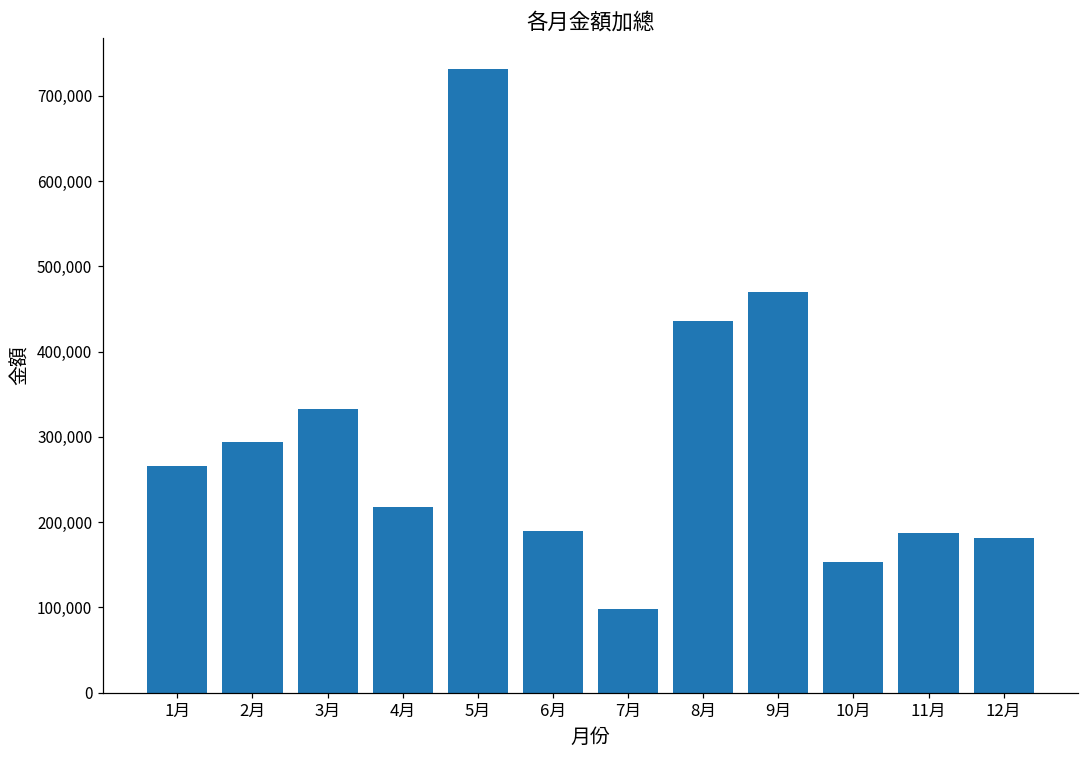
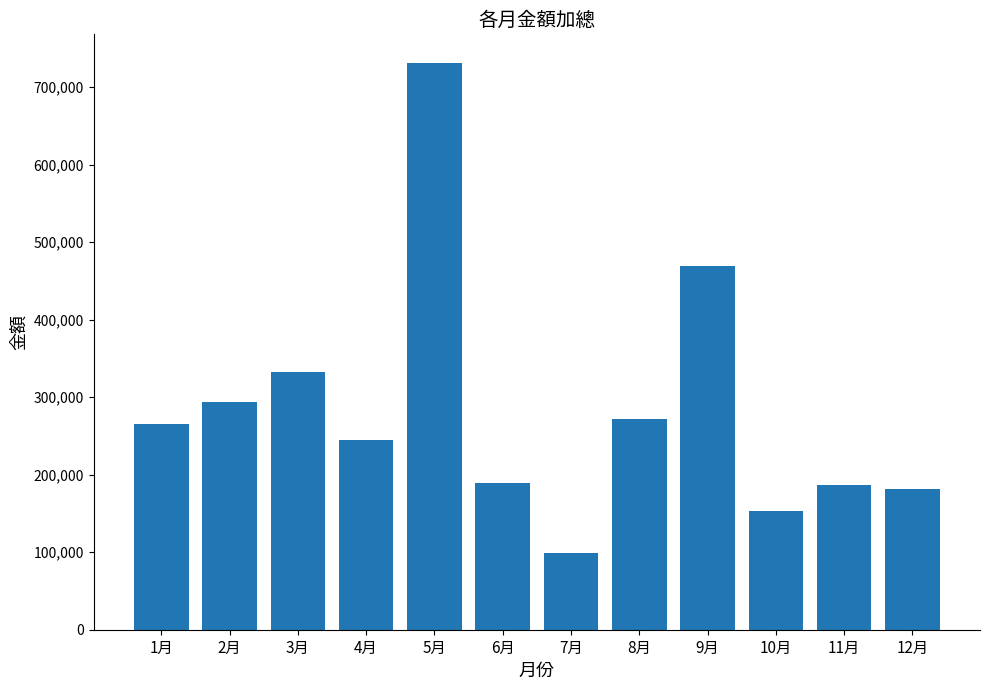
4月: 220,000 -> 240,000
8月: 440,000 -> 270,000
